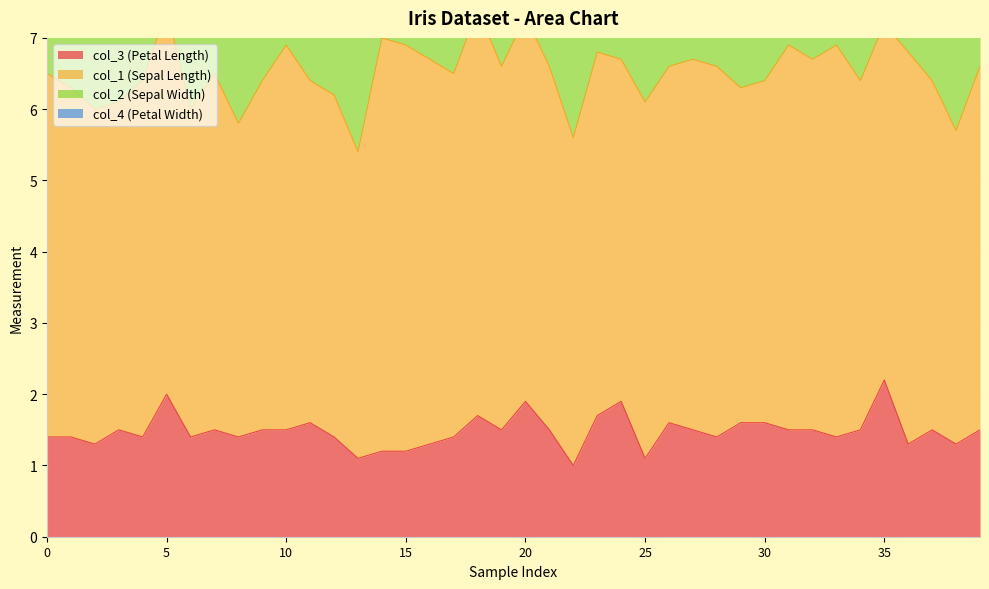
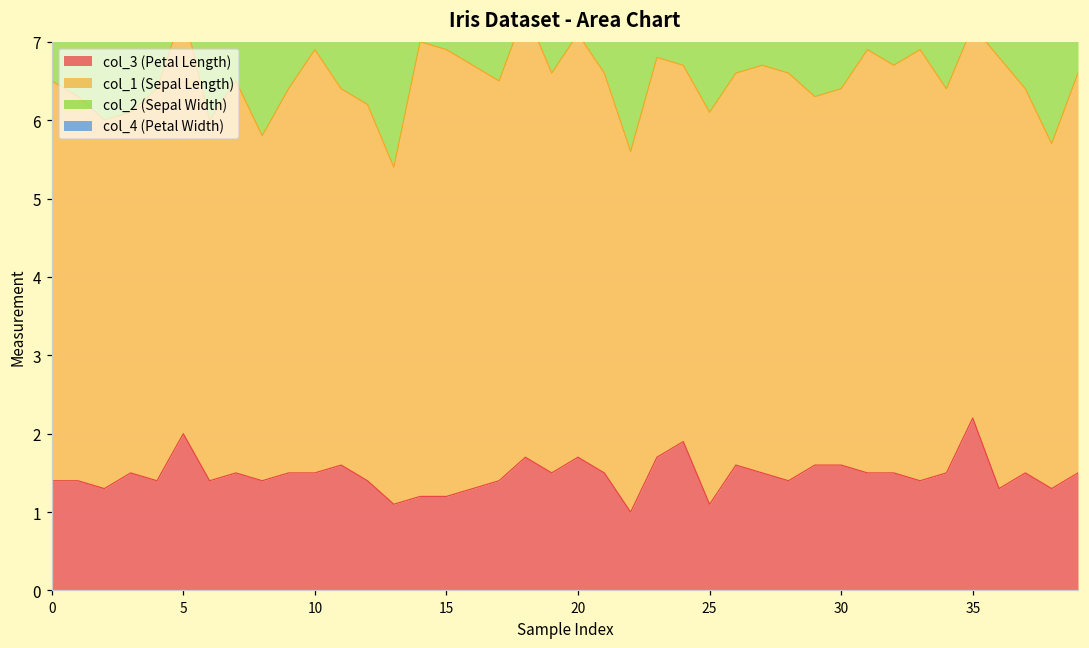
col_3 (Petal Length), 20: 1.9 -> 1.7
